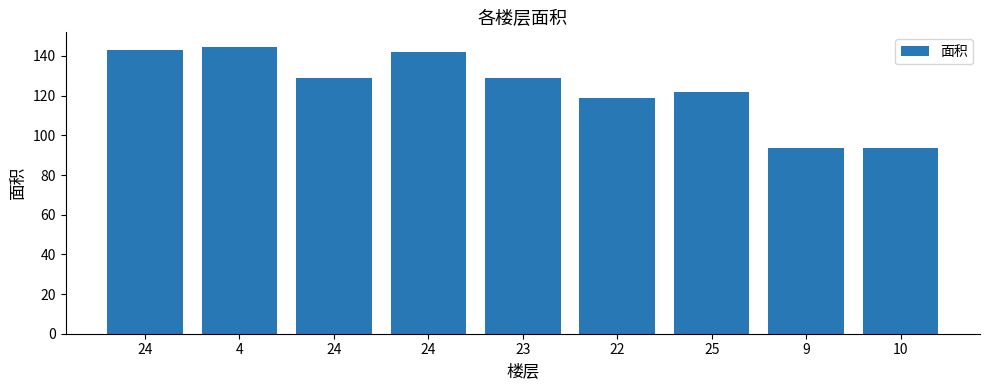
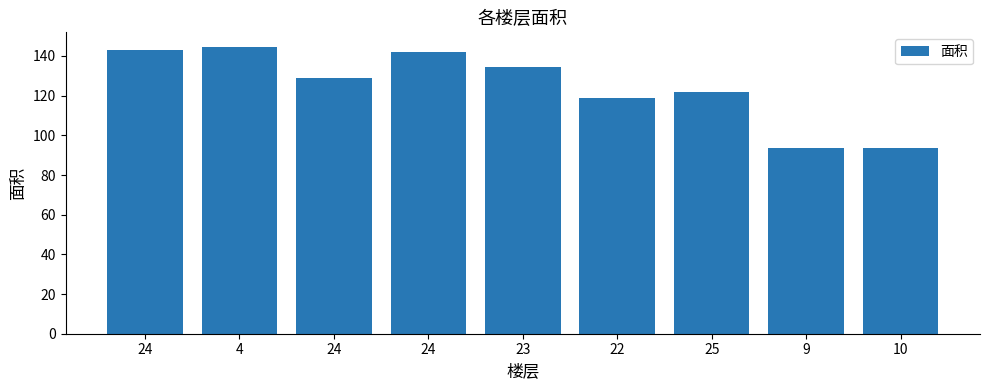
23: 129 -> 134
